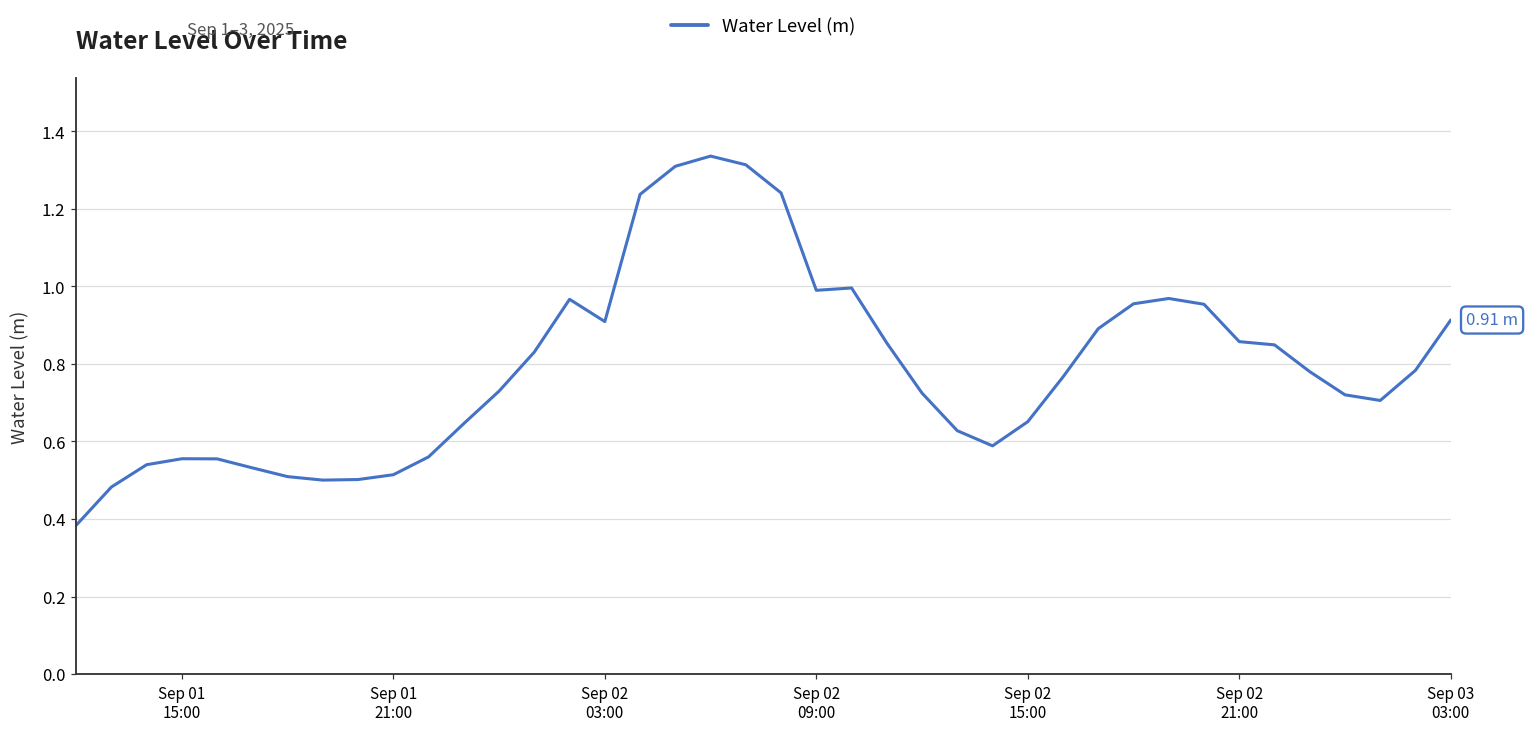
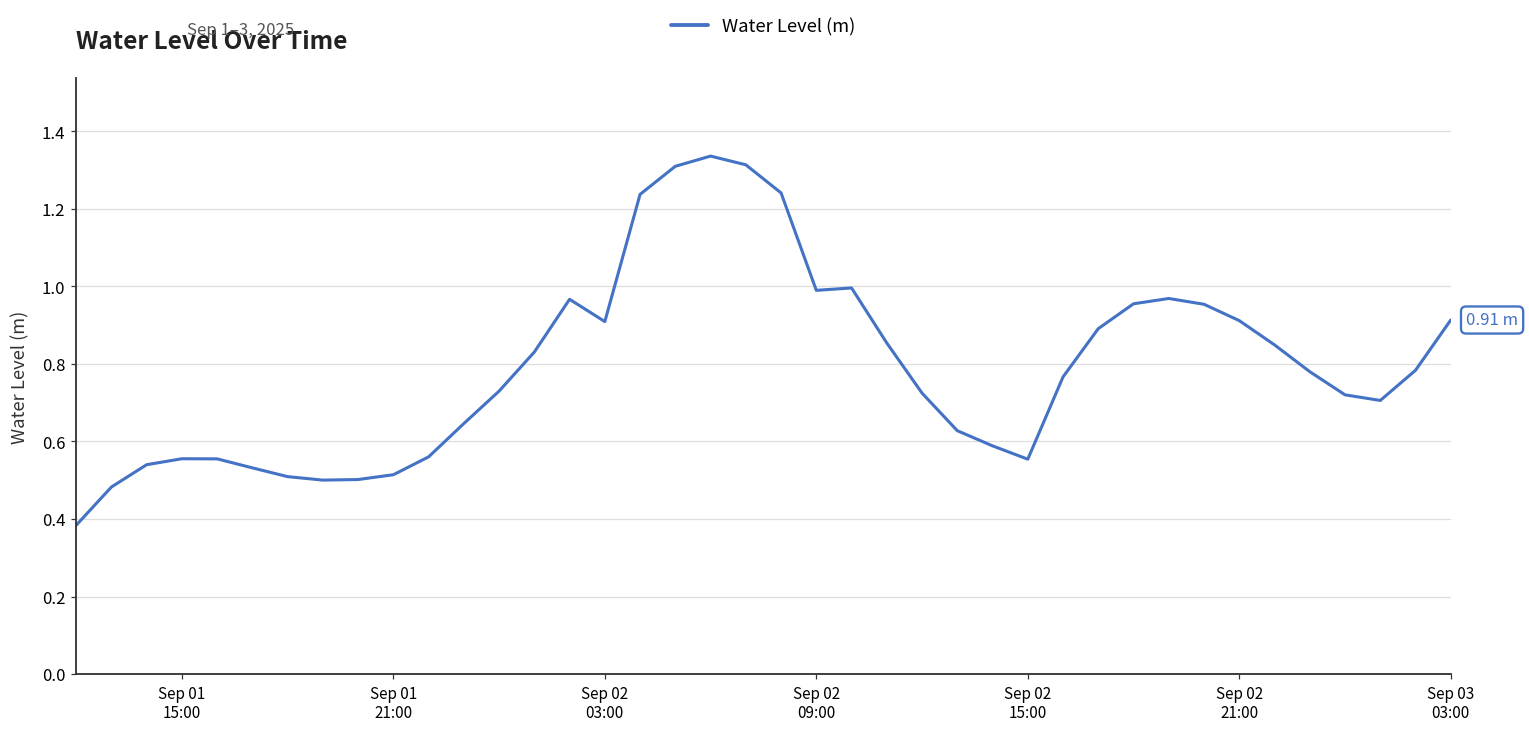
Sep 02 15:00: 0.65 -> 0.55
Sep 02 21:00: 0.86 -> 0.91
